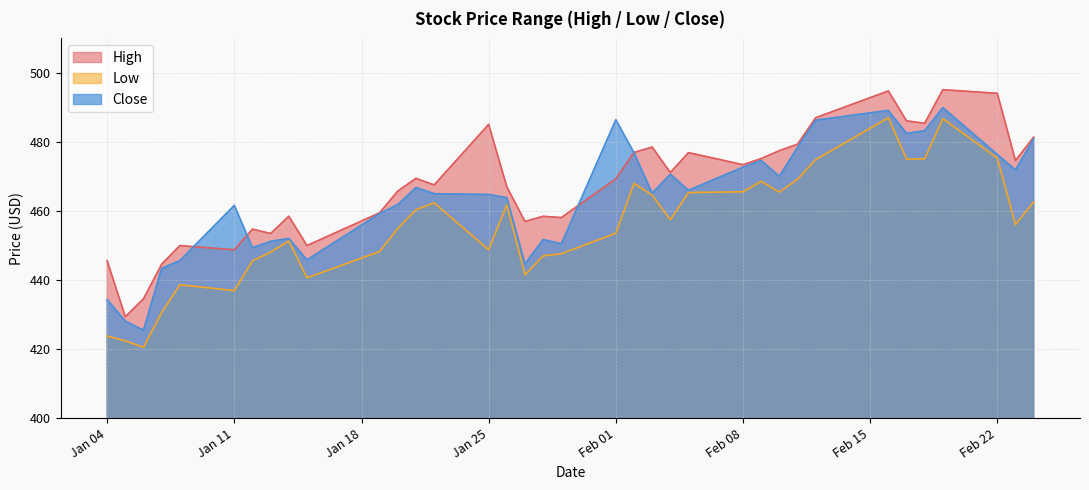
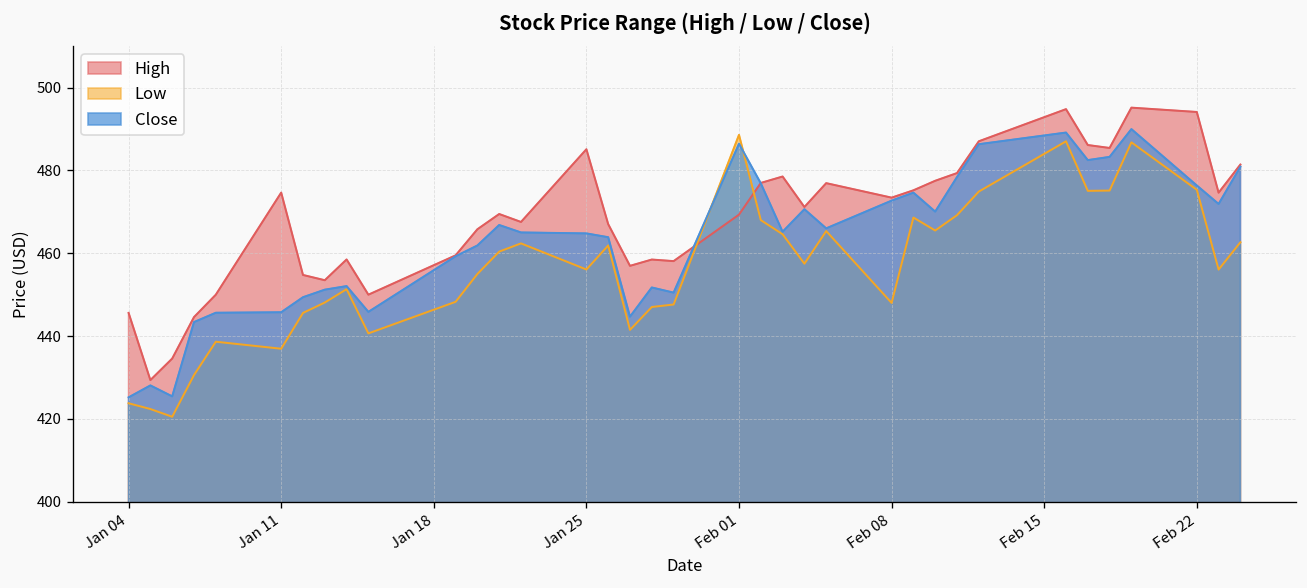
Close, Jan 04: 434 -> 425
High, Jan 11: 449 -> 475
Close, Jan 11: 462 -> 446
Low, Jan 25: 449 -> 456
Low, Feb 01: 454 -> 489
Low, Feb 08: 466 -> 448
